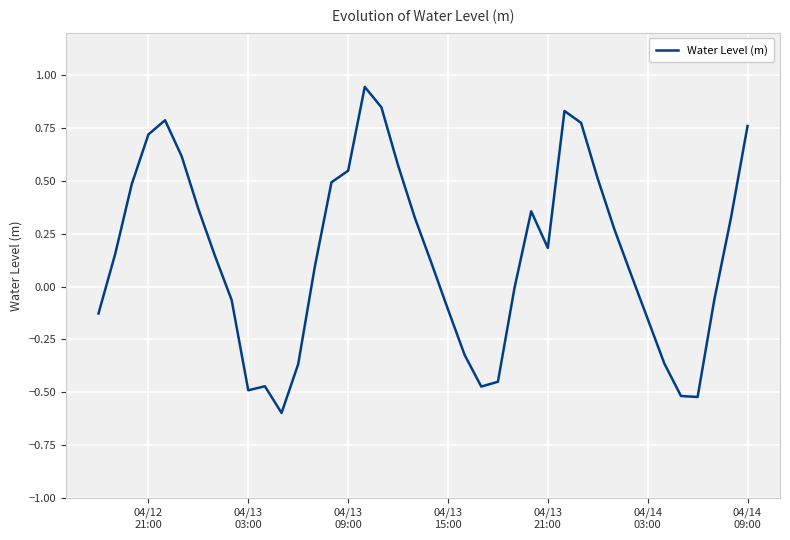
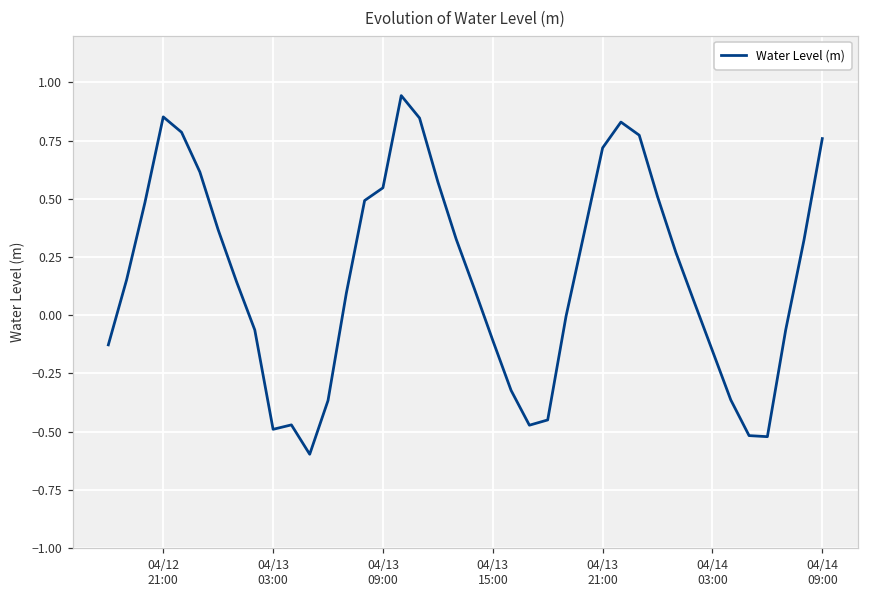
04/12 21:00: 0.72 -> 0.85
04/13 21:00: 0.18 -> 0.72
